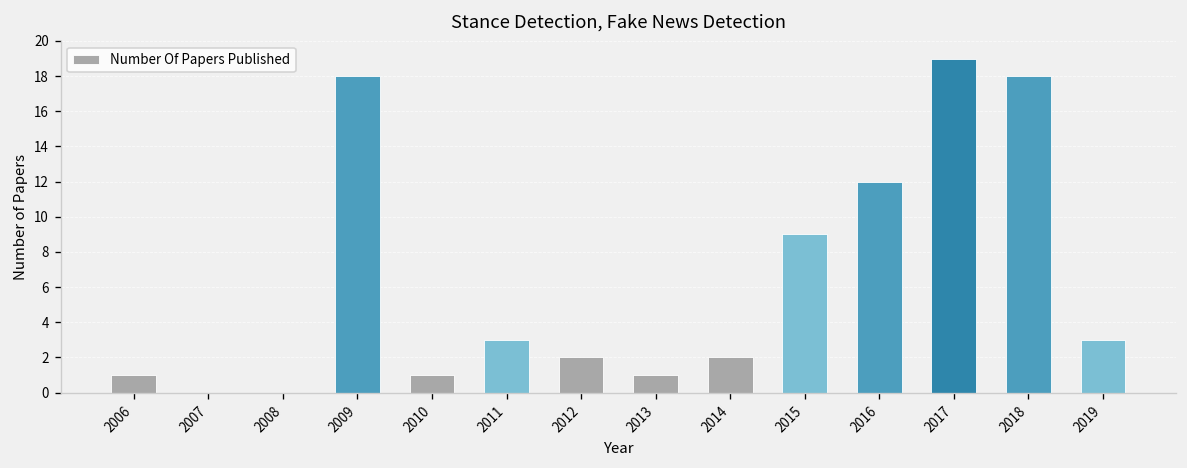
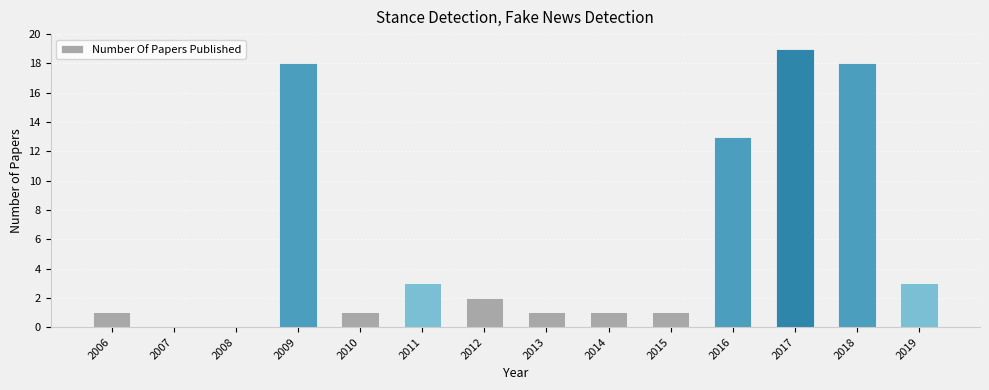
2014: 2 -> 1
2015: 9 -> 1
2016: 12 -> 13
